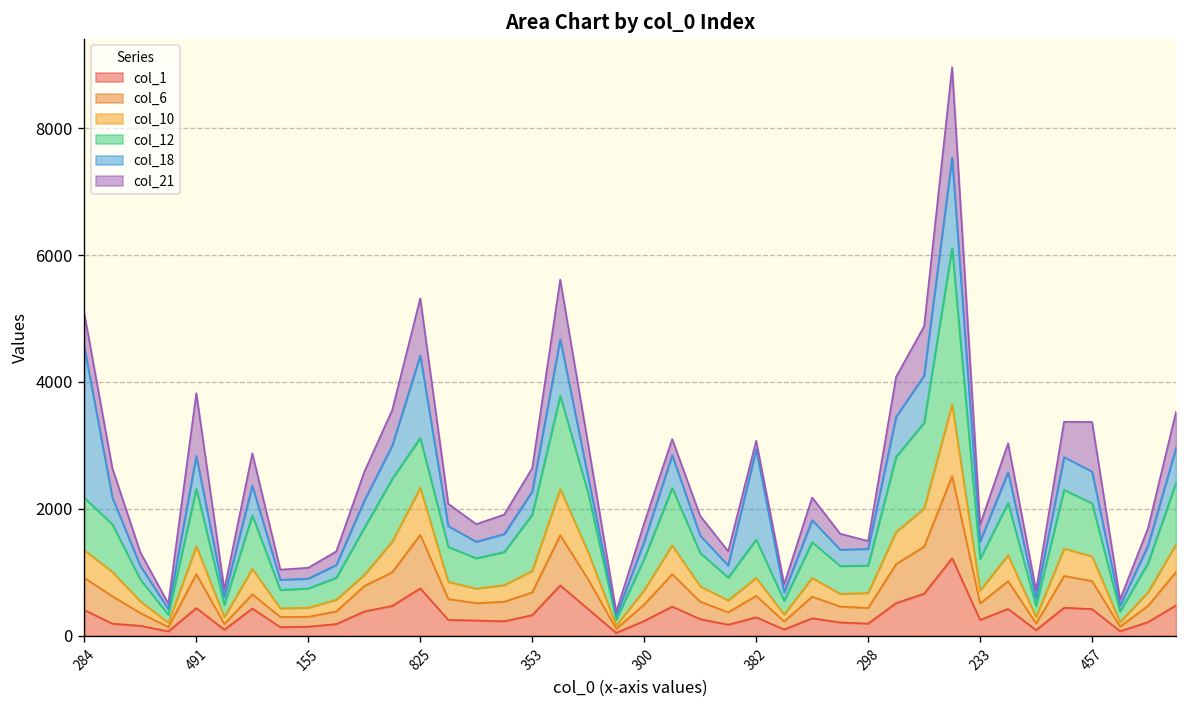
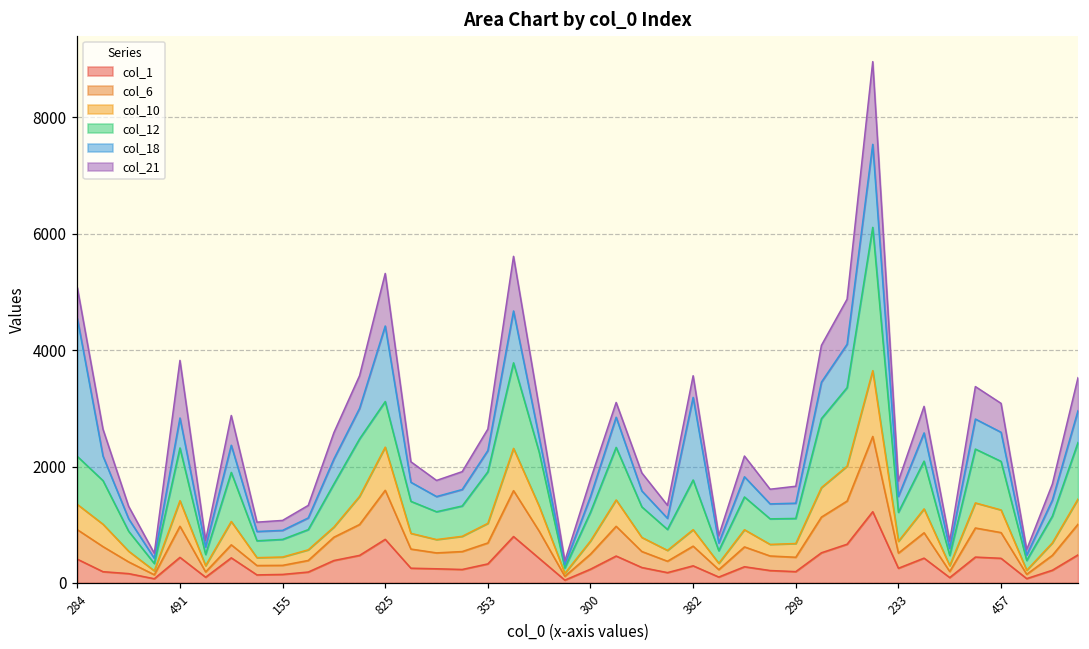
col_12, 382: 600 -> 900
col_21, 382: 100 -> 400
col_21, 298: 100 -> 300
col_21, 457: 800 -> 500
